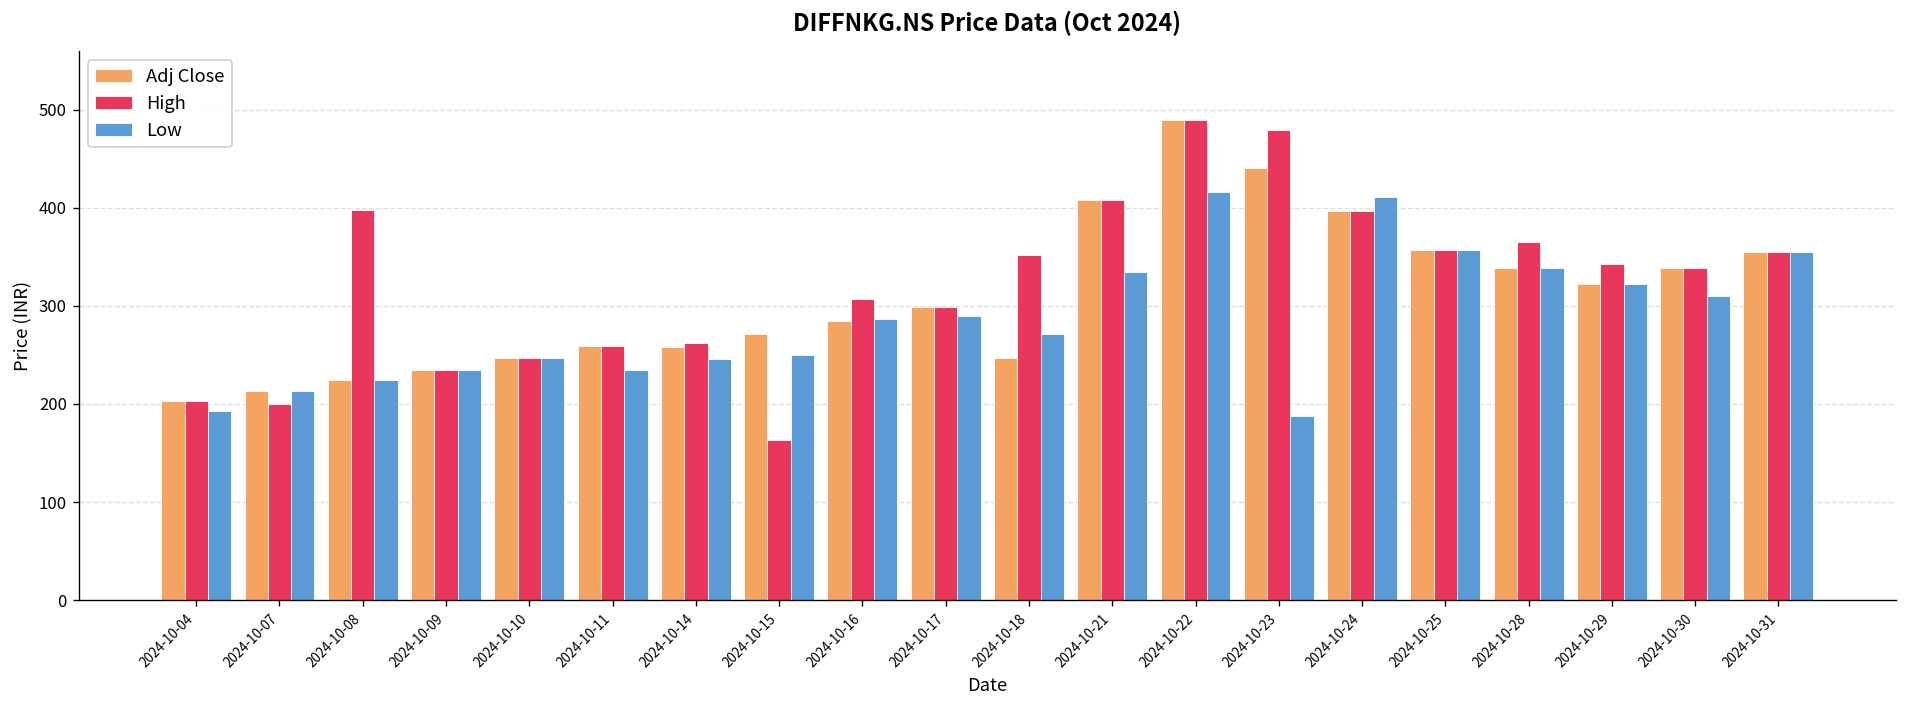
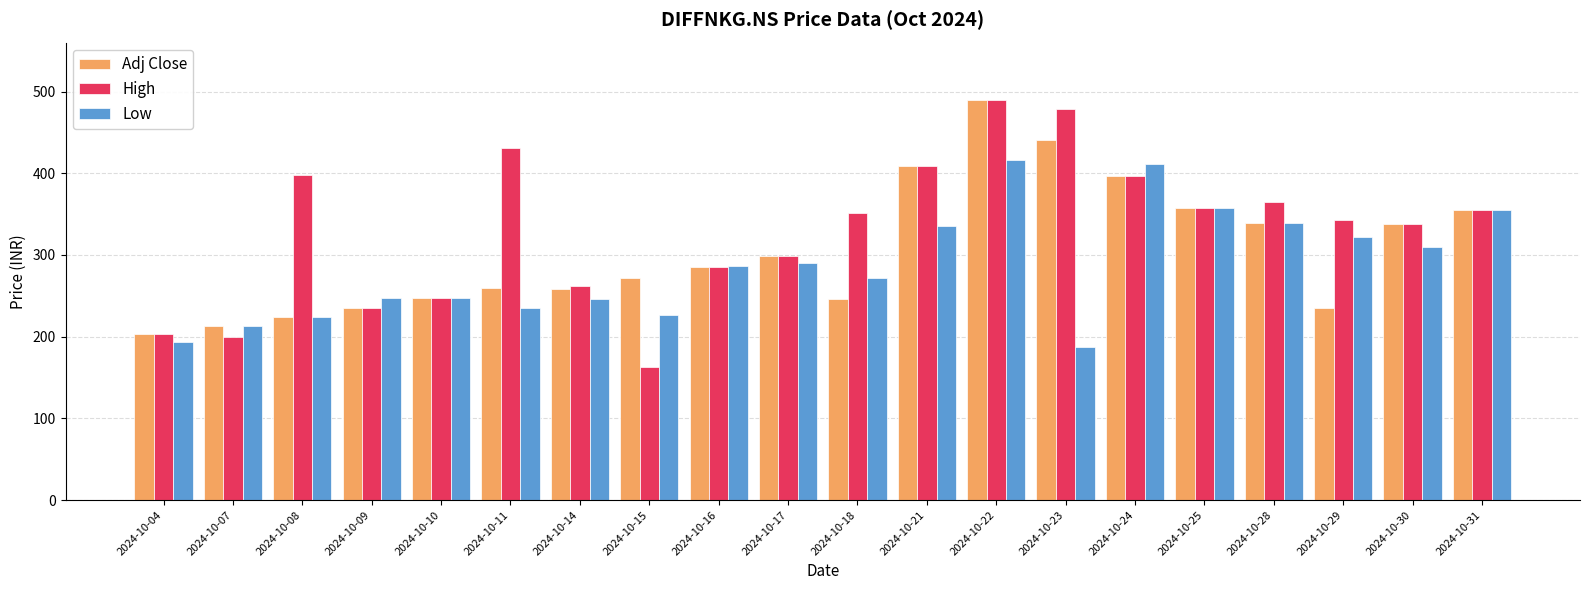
Low, 2024-10-09: 240 -> 250
High, 2024-10-11: 260 -> 430
Low, 2024-10-15: 250 -> 230
High, 2024-10-16: 310 -> 280
Adj Close, 2024-10-29: 320 -> 240
